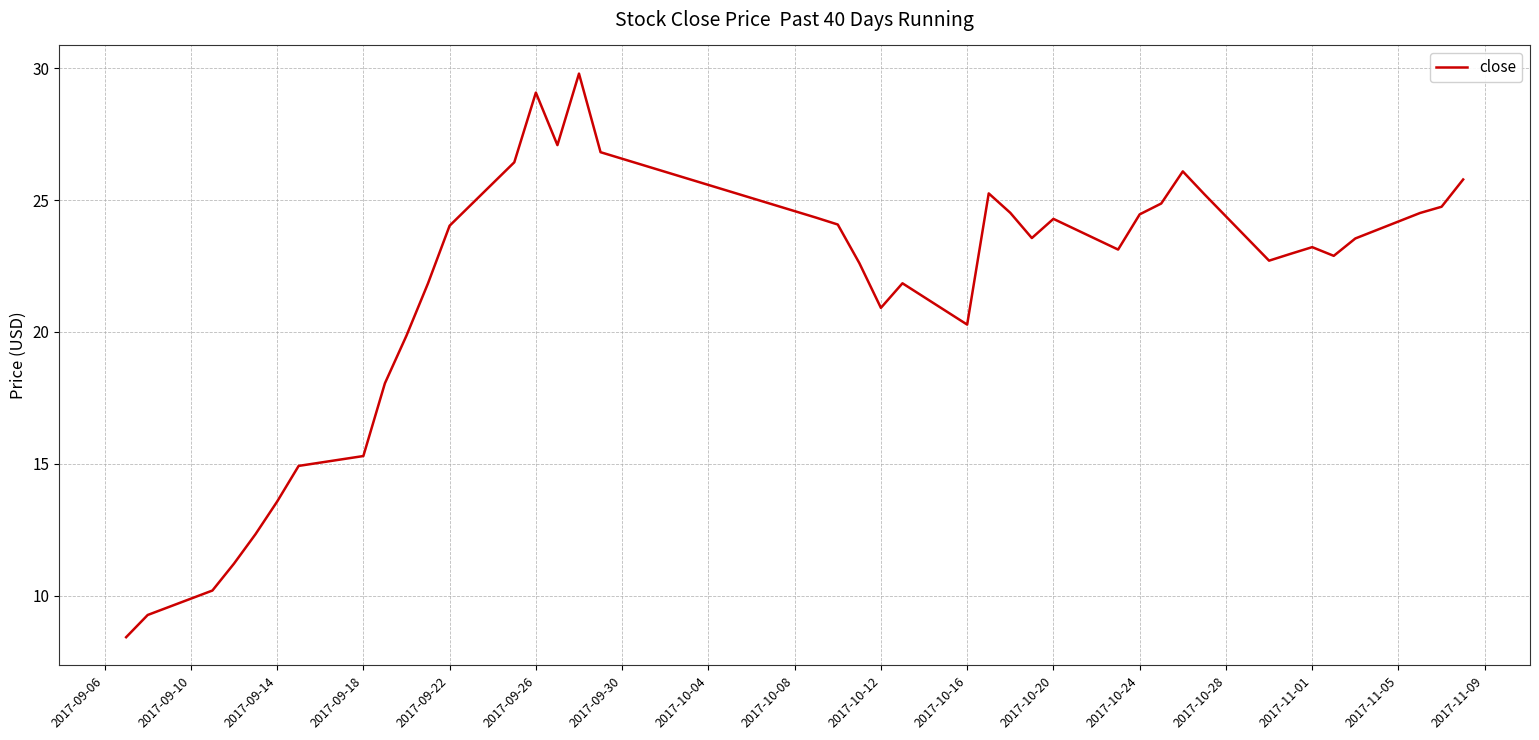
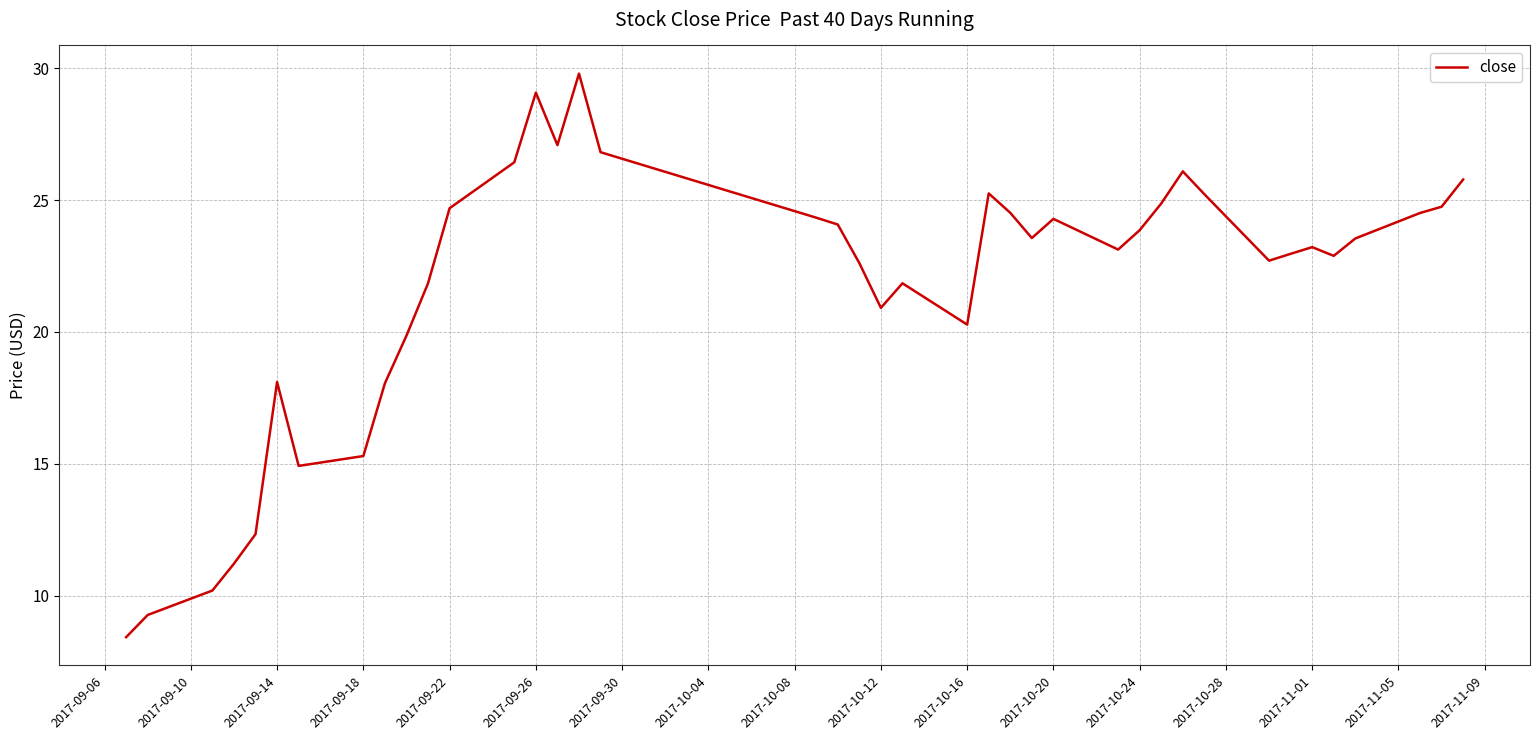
2017-09-14: 13.6 -> 18.1
2017-09-22: 24.0 -> 24.7
2017-10-24: 24.5 -> 23.9
